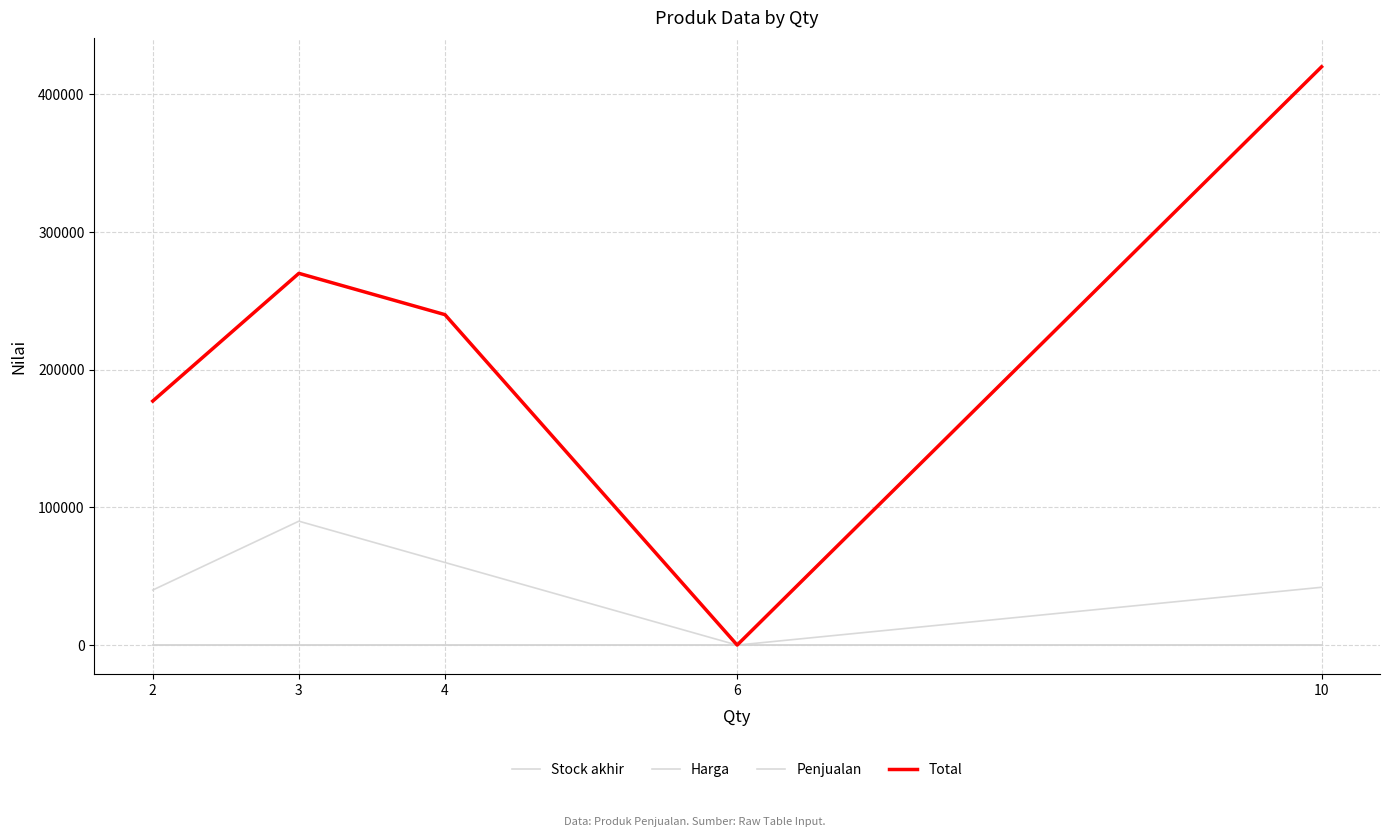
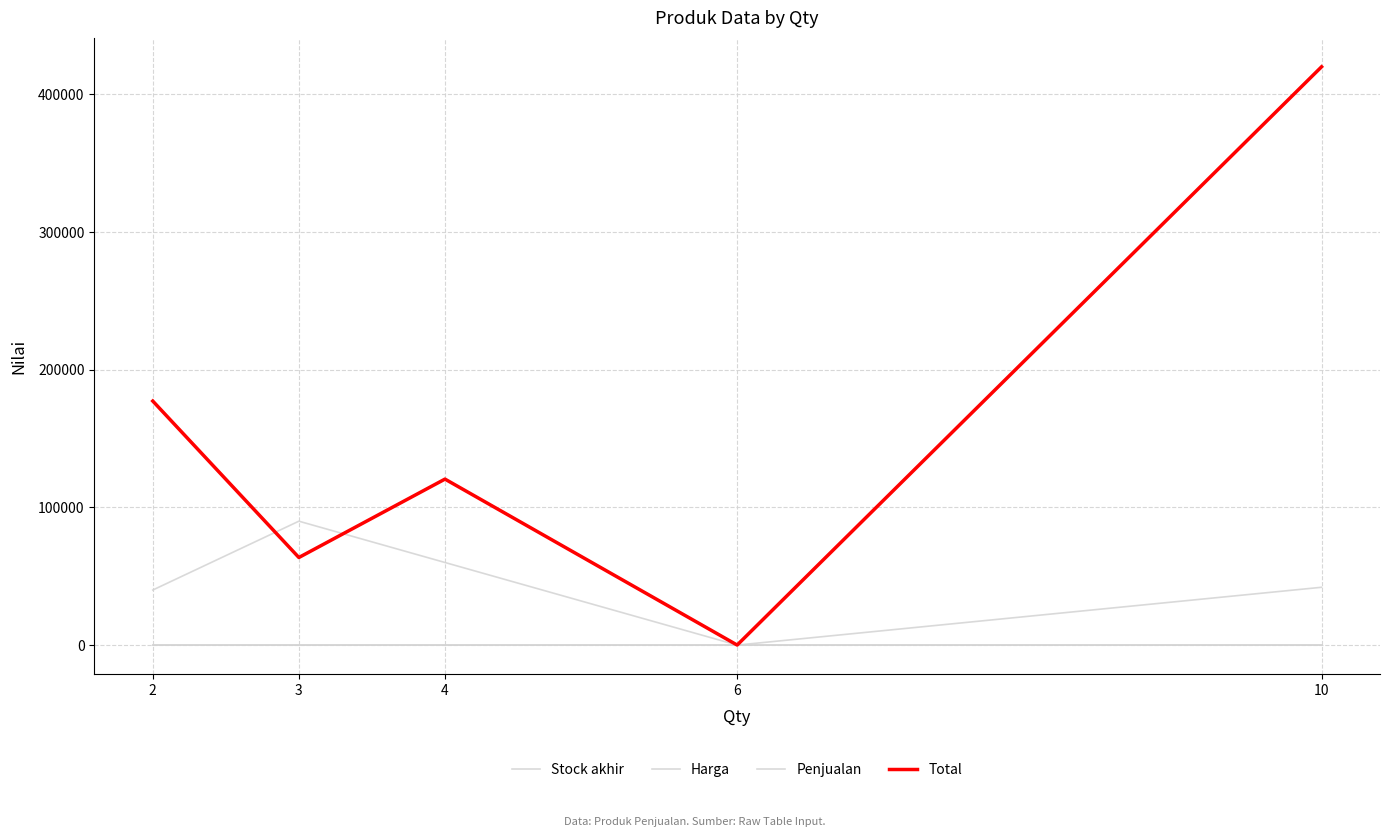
Total, 3: 270000 -> 64000
Total, 4: 240000 -> 121000
